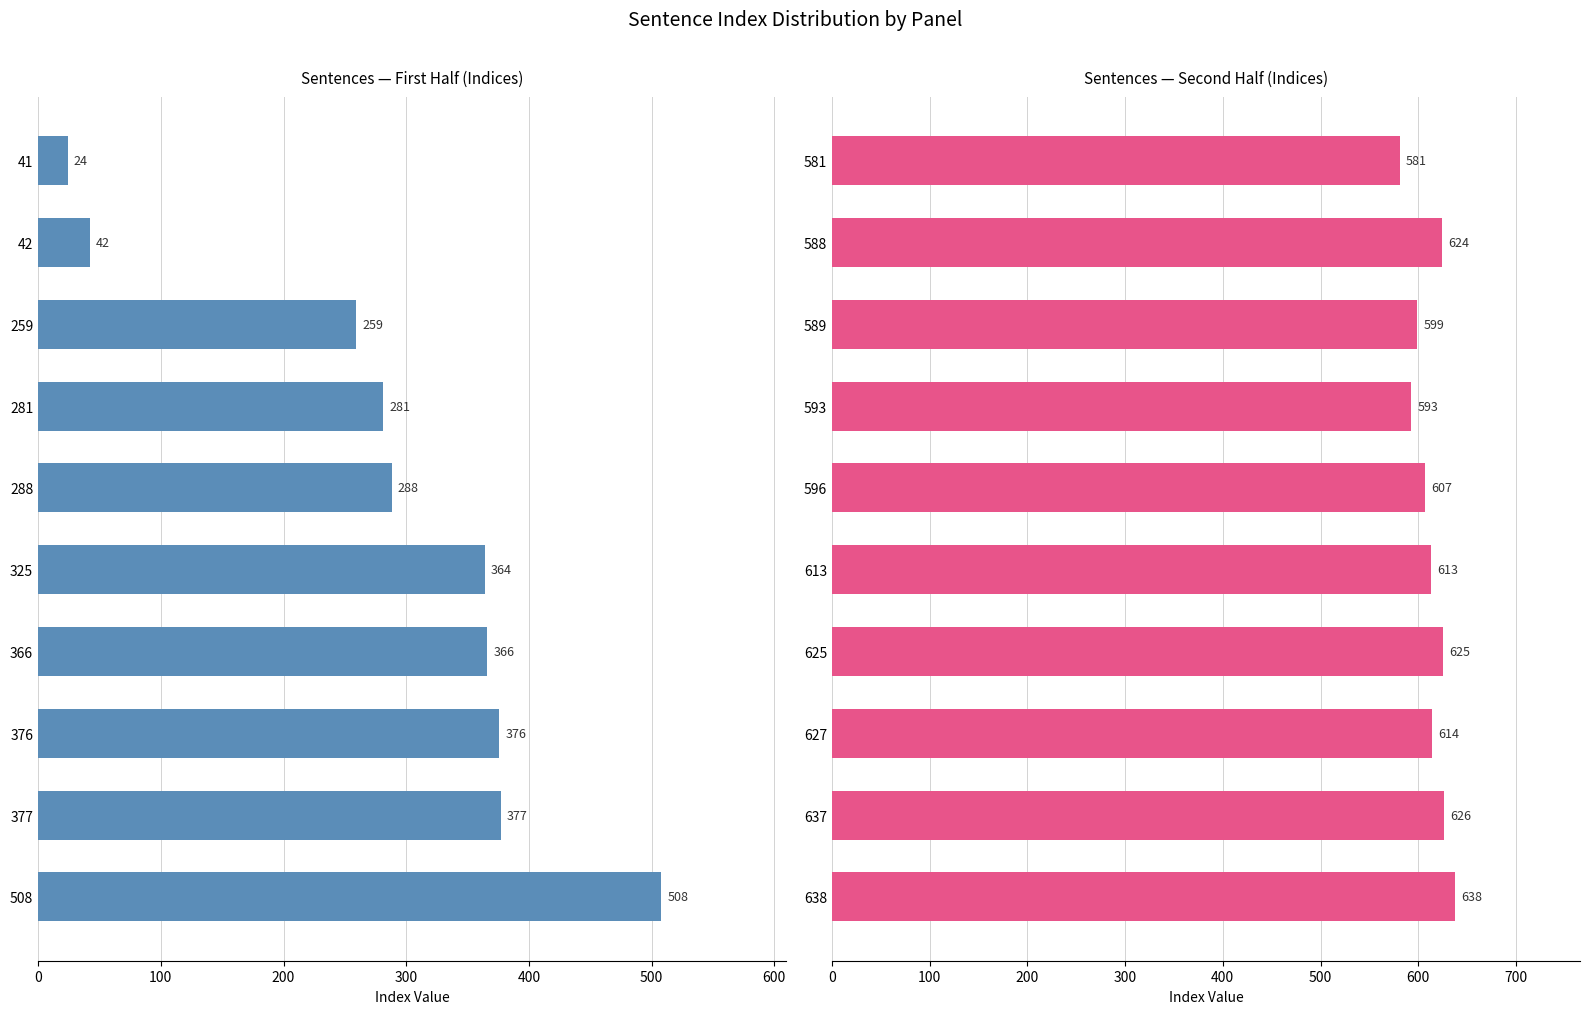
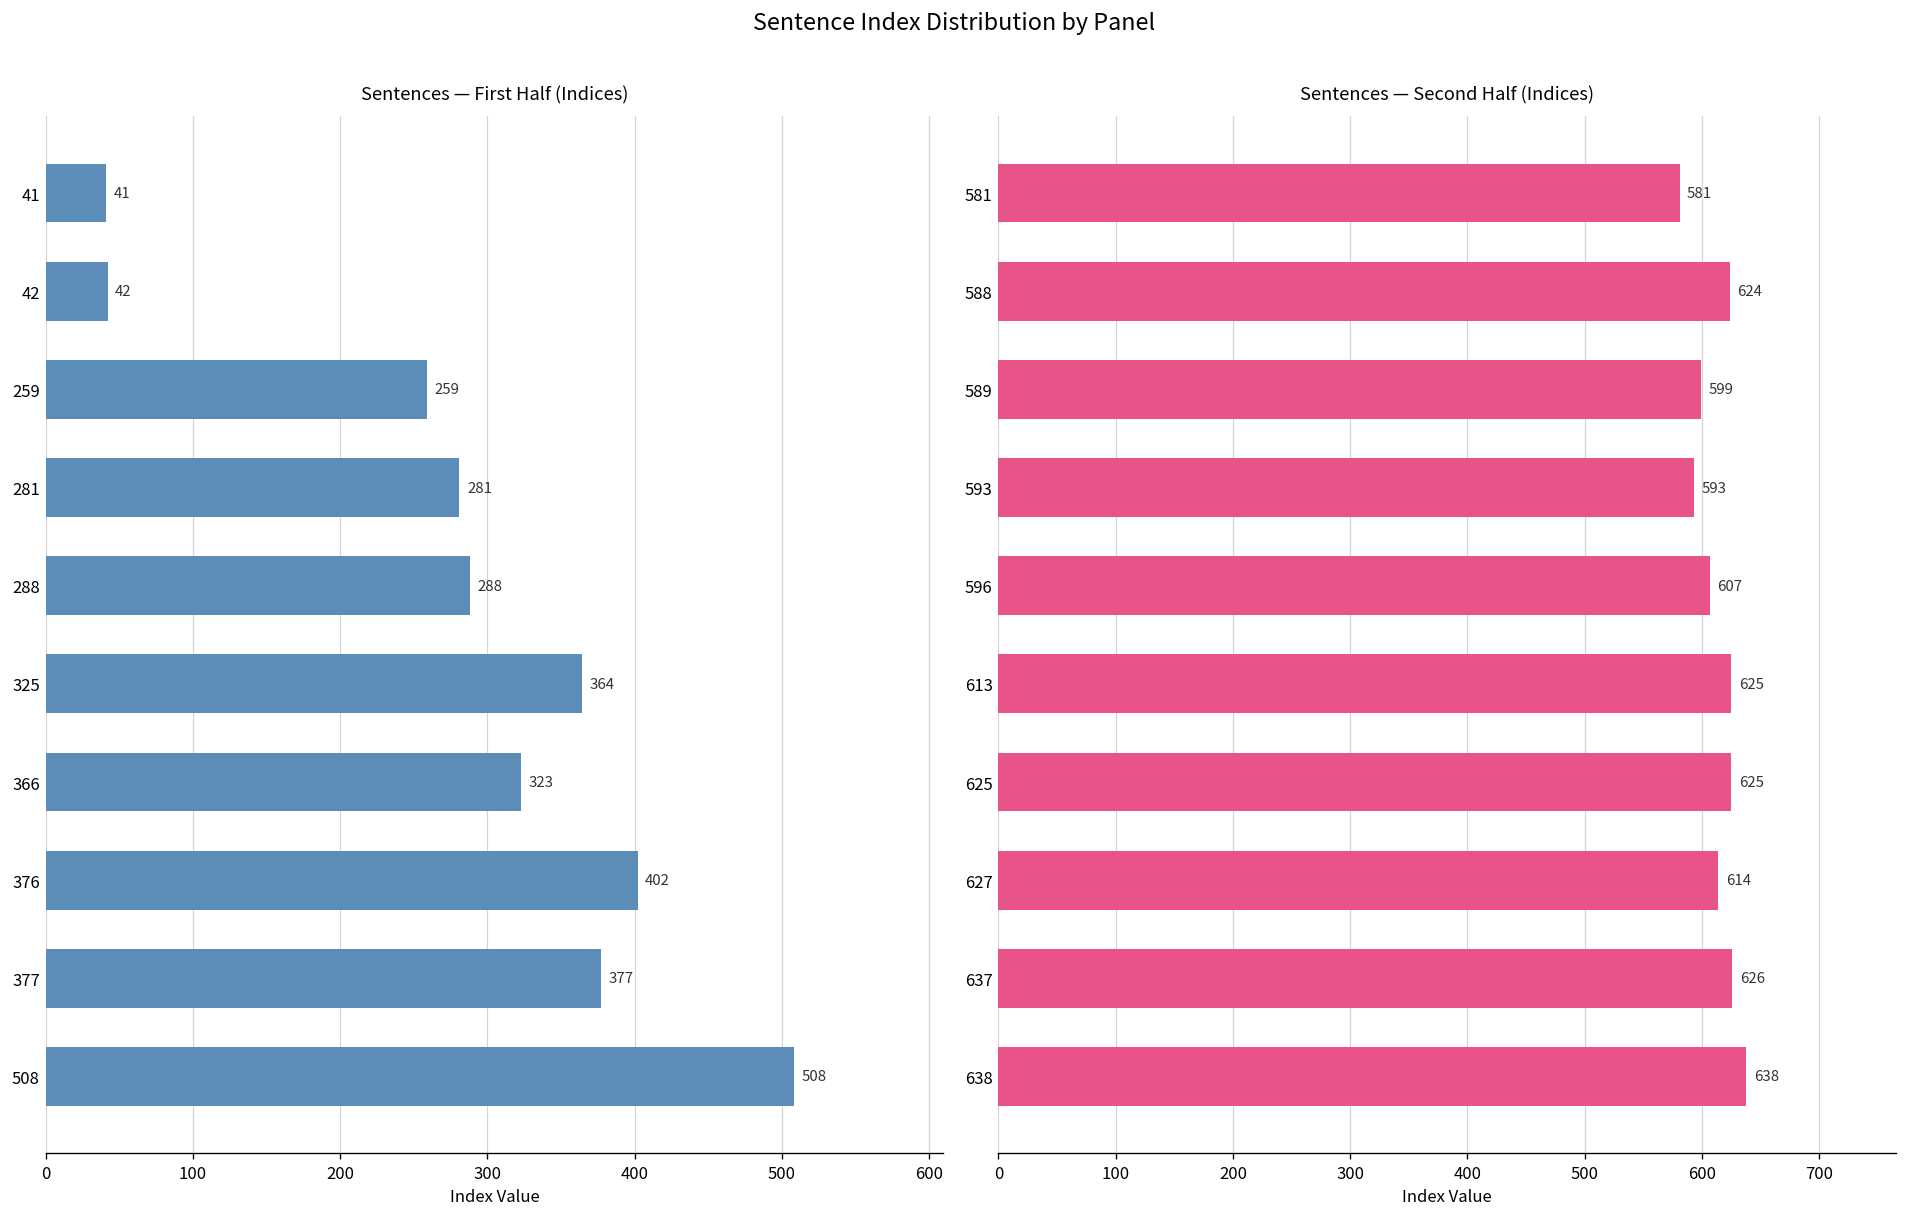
Sentences — First Half (Indices), 41: 24 -> 41
Sentences — First Half (Indices), 366: 366 -> 323
Sentences — First Half (Indices), 376: 376 -> 402
Sentences — Second Half (Indices), 613: 613 -> 625
